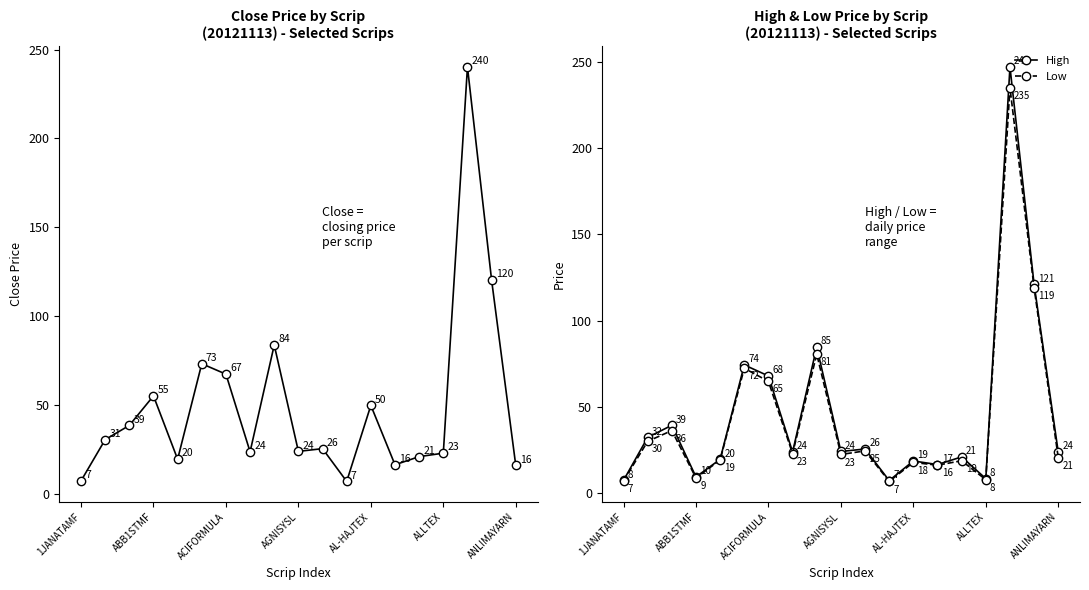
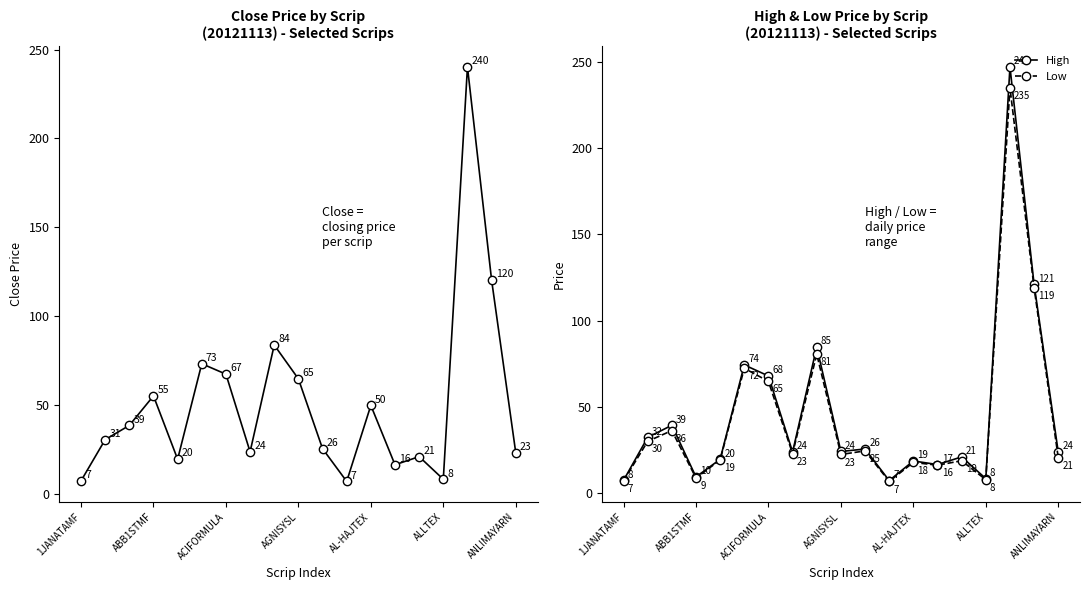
Close Price by Scrip (20121113) - Selected Scrips, AGNISYSL: 24 -> 65
Close Price by Scrip (20121113) - Selected Scrips, ALLTEX: 23 -> 8
Close Price by Scrip (20121113) - Selected Scrips, ANLIMAYARN: 16 -> 23
